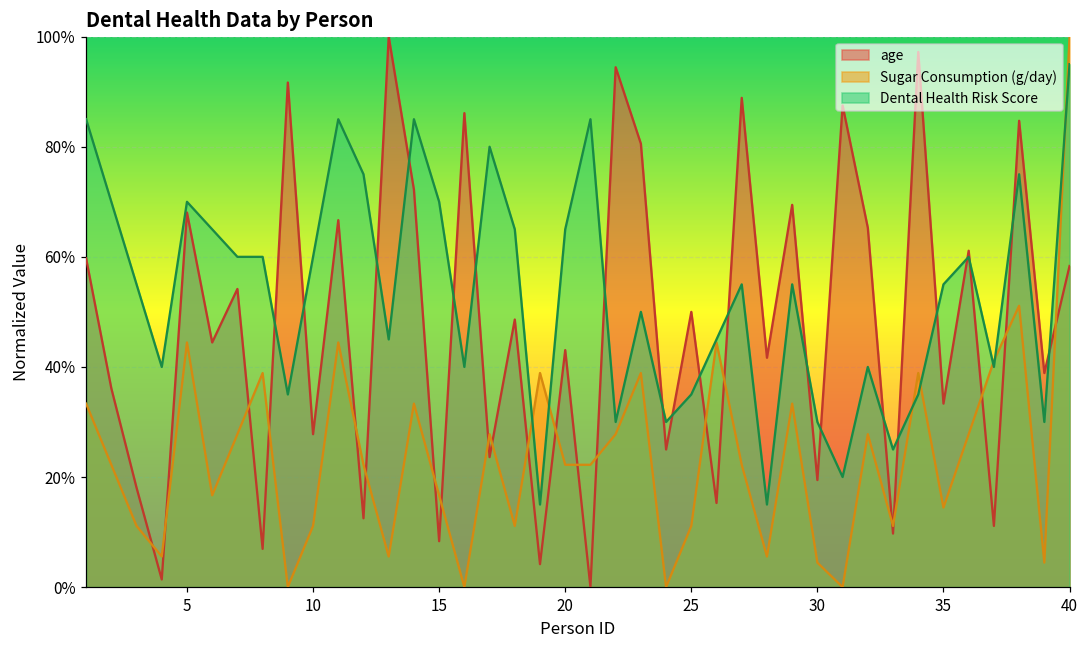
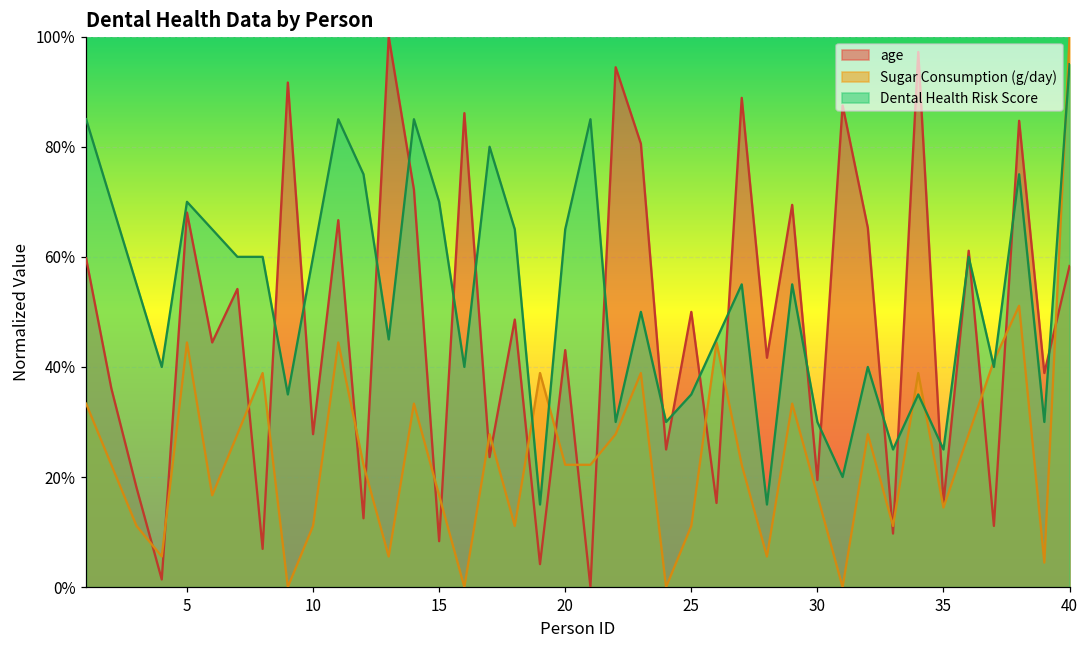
Sugar Consumption (g/day), 30: 4% -> 17%
age, 35: 33% -> 15%
Dental Health Risk Score, 35: 55% -> 25%
